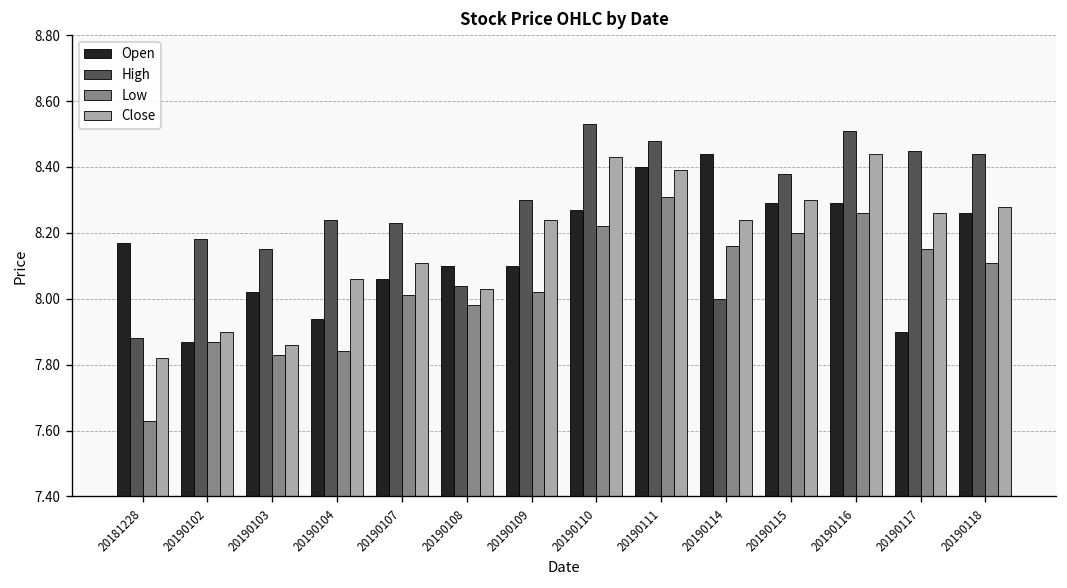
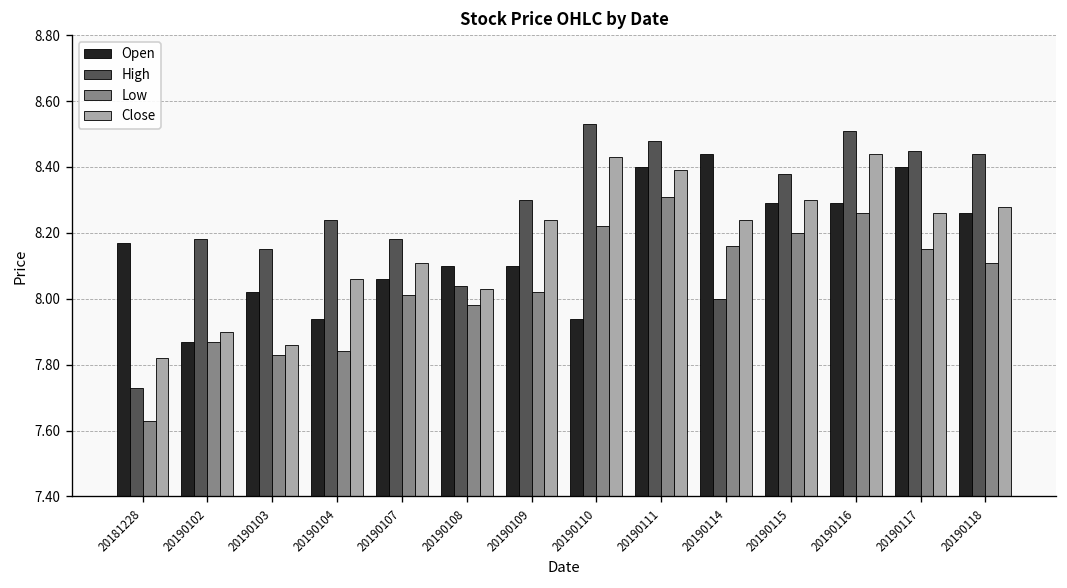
High, 20181228: 7.88 -> 7.73
High, 20190107: 8.23 -> 8.18
Open, 20190110: 8.27 -> 7.94
Open, 20190117: 7.9 -> 8.4
